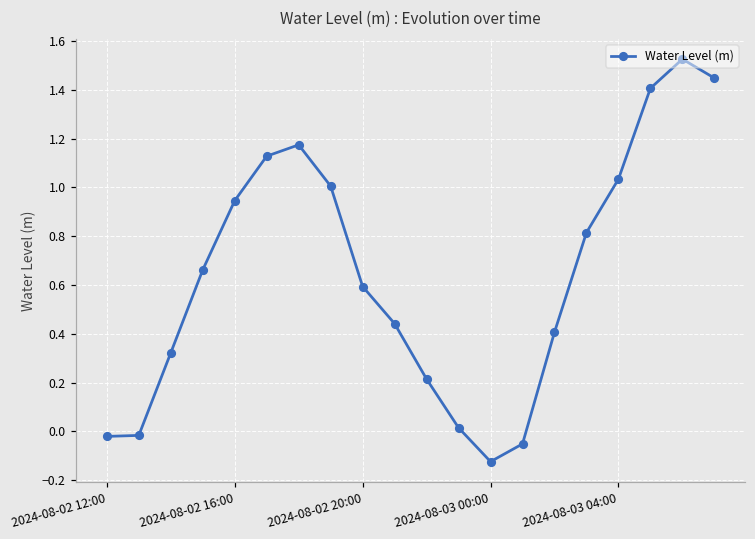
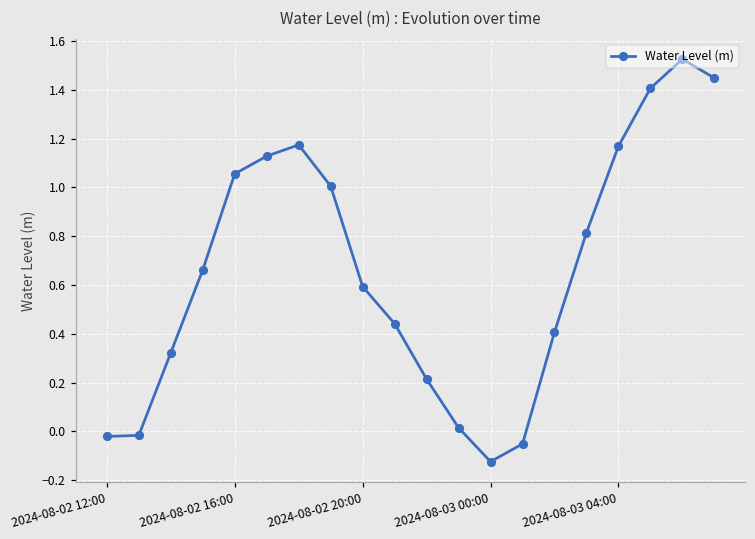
2024-08-02 16:00: 0.95 -> 1.06
2024-08-03 04:00: 1.03 -> 1.17
